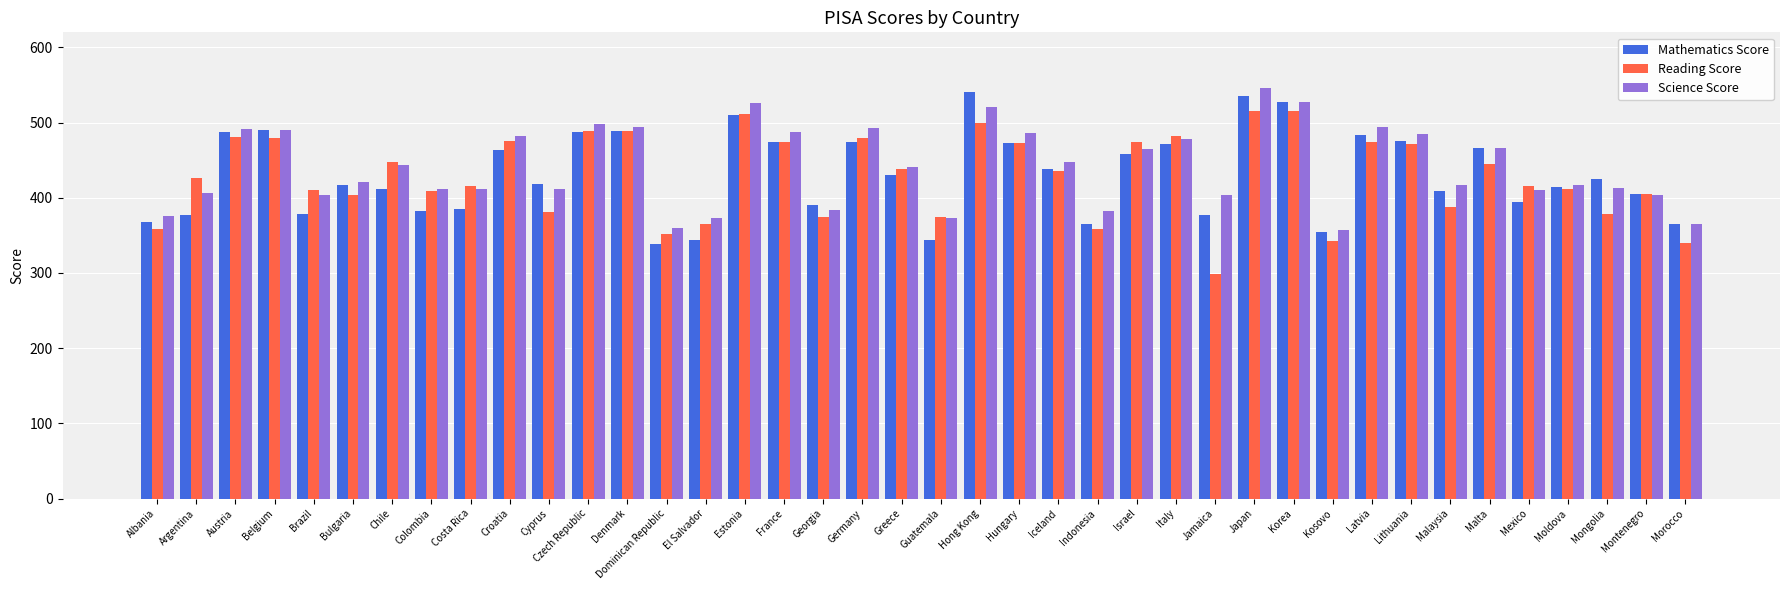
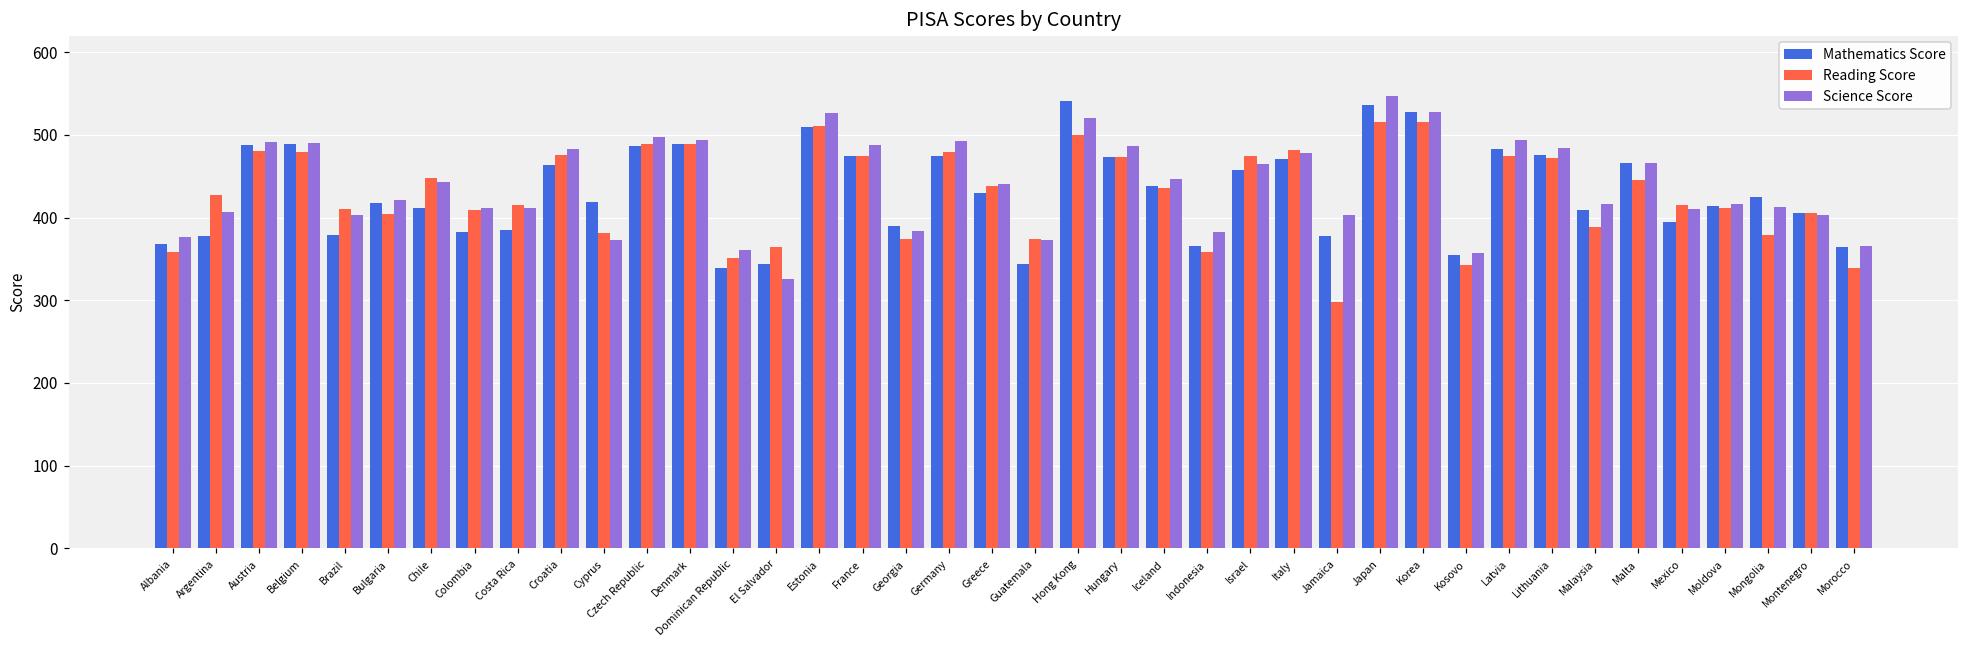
Science Score, Cyprus: 410 -> 370
Science Score, El Salvador: 370 -> 330
